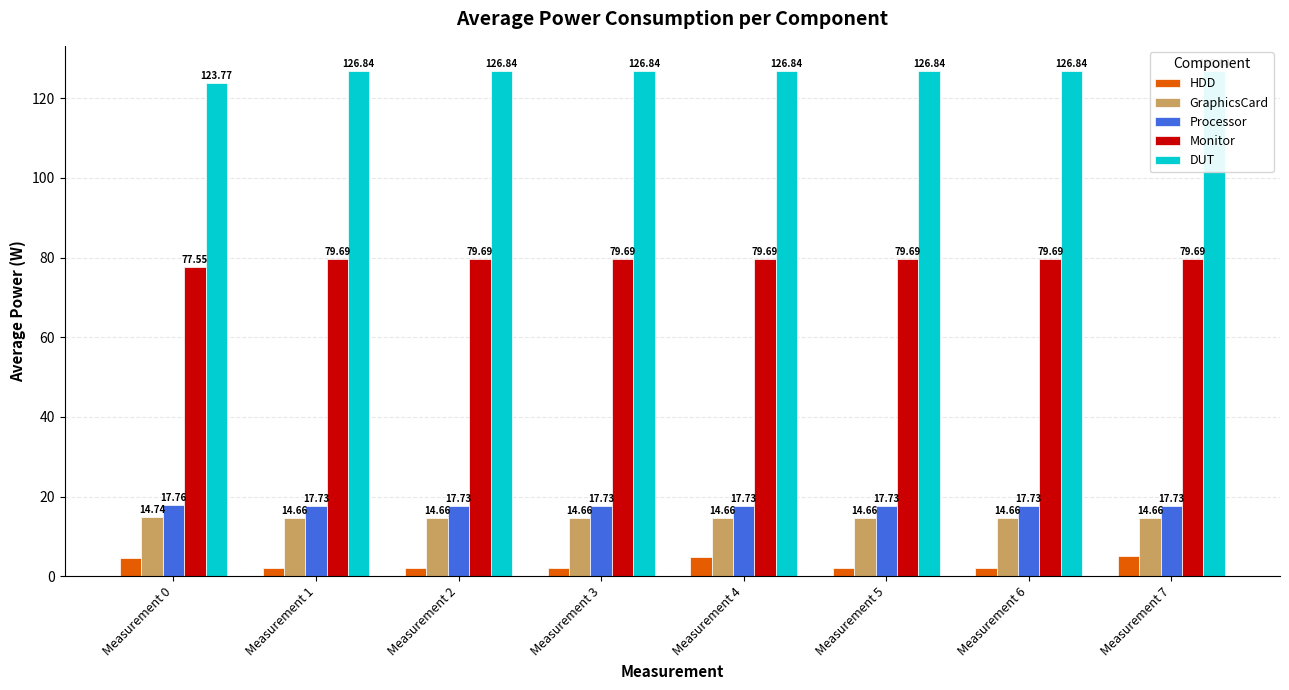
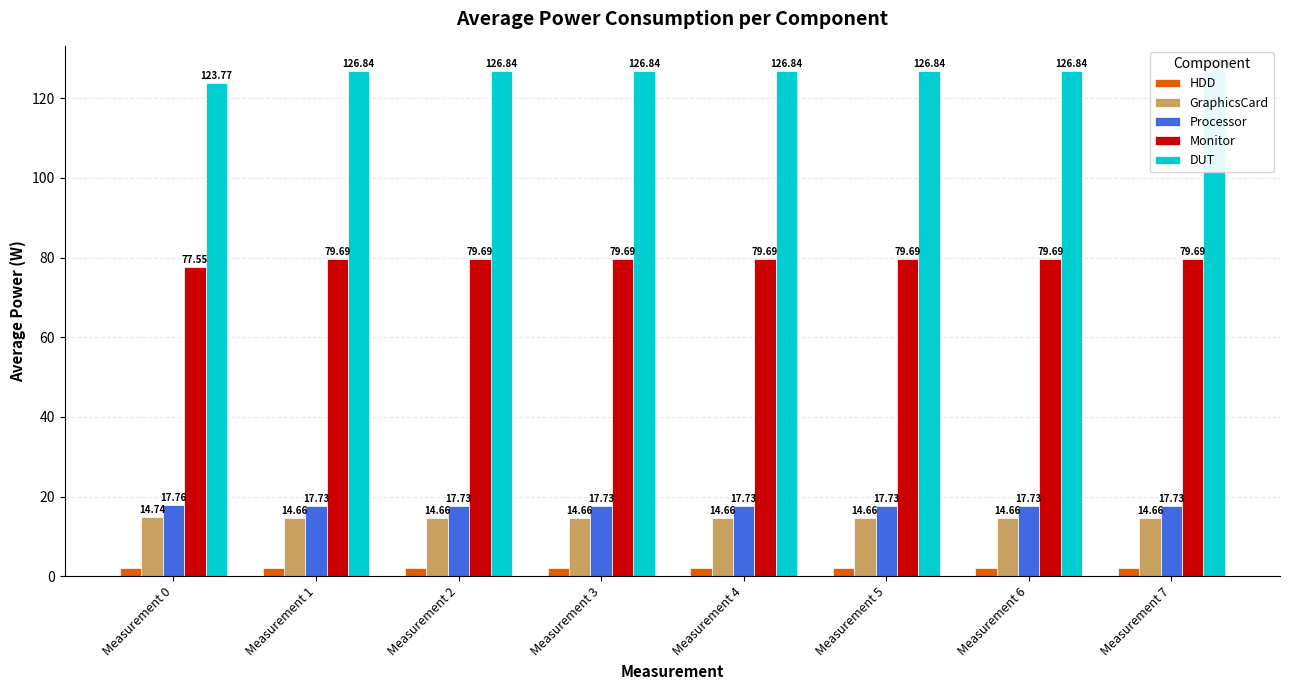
HDD, Measurement 0: 5 -> 2
HDD, Measurement 4: 5 -> 2
HDD, Measurement 7: 5 -> 2
